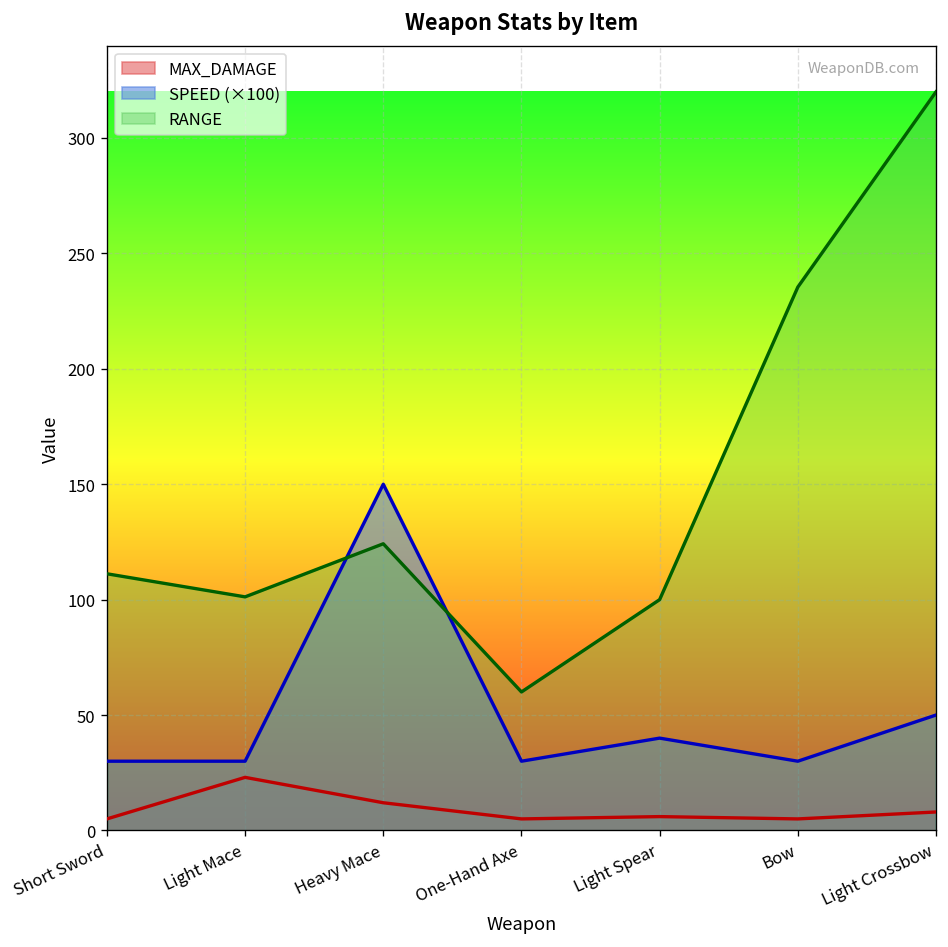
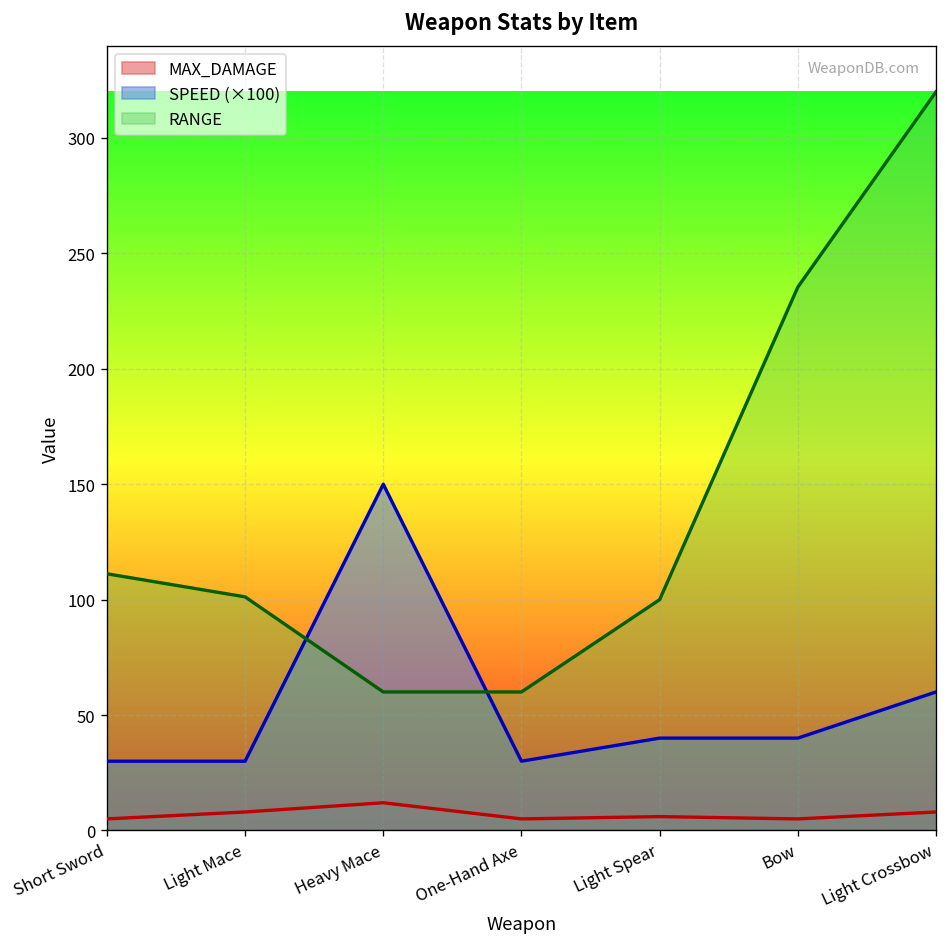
MAX_DAMAGE, Light Mace: 23 -> 8
RANGE, Heavy Mace: 124 -> 60
SPEED (×100), Bow: 30 -> 40
SPEED (×100), Light Crossbow: 50 -> 60
